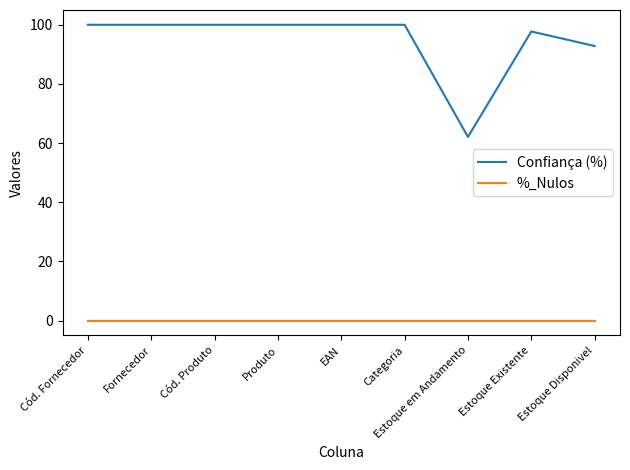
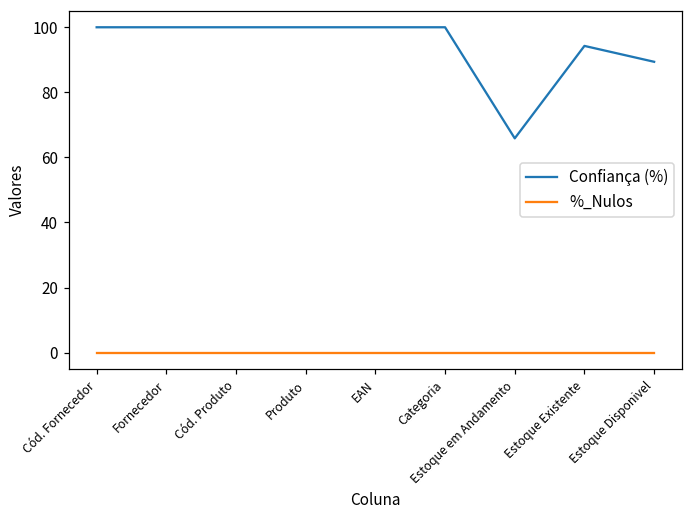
Confiança (%), Estoque em Andamento: 62 -> 66
Confiança (%), Estoque Existente: 98 -> 94
Confiança (%), Estoque Disponivel: 93 -> 89
